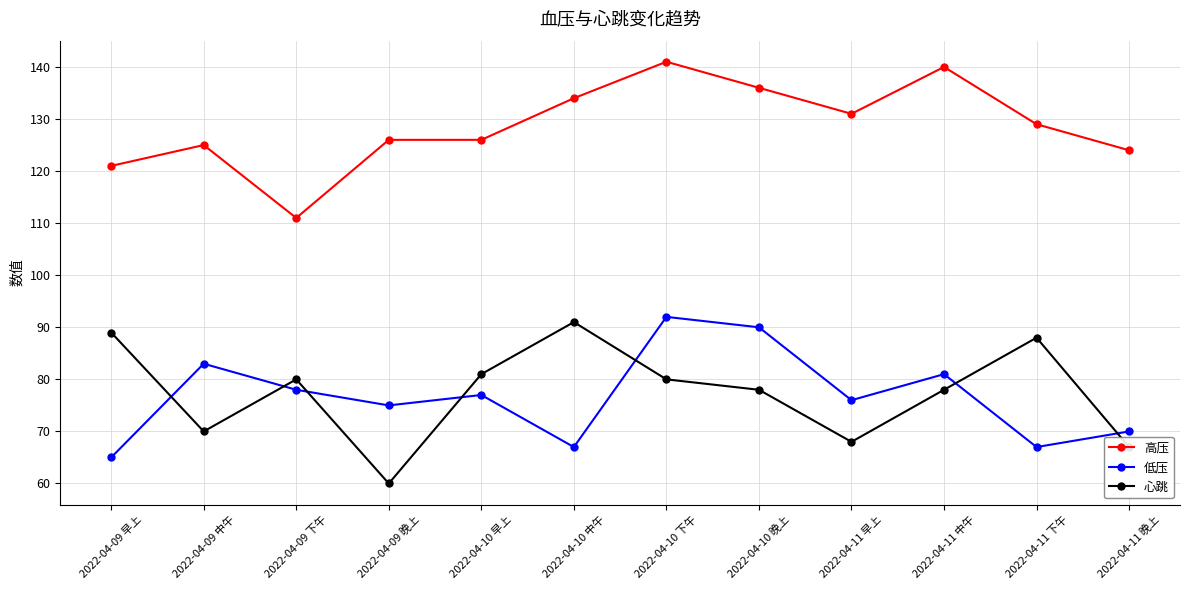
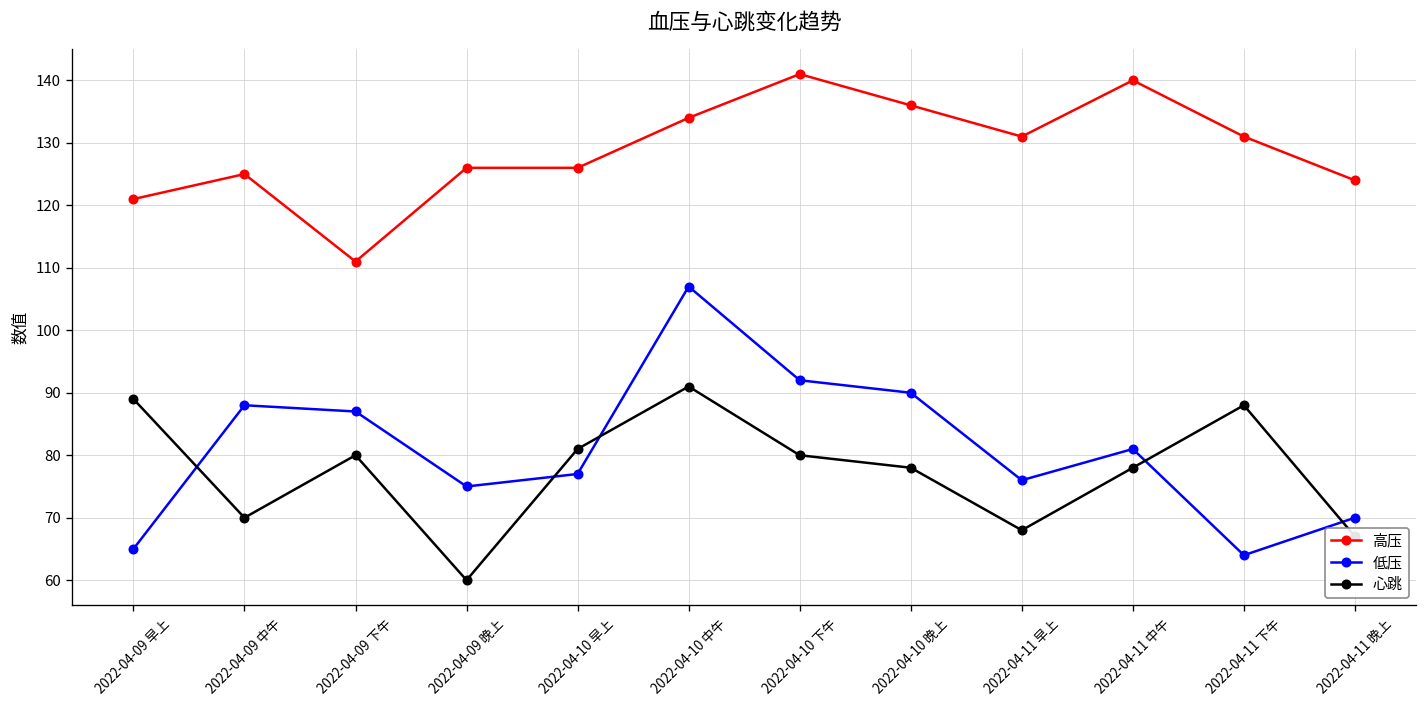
低压, 2022-04-09 中午: 83 -> 88
低压, 2022-04-09 下午: 78 -> 87
低压, 2022-04-10 中午: 67 -> 107
高压, 2022-04-11 下午: 129 -> 131
低压, 2022-04-11 下午: 67 -> 64
